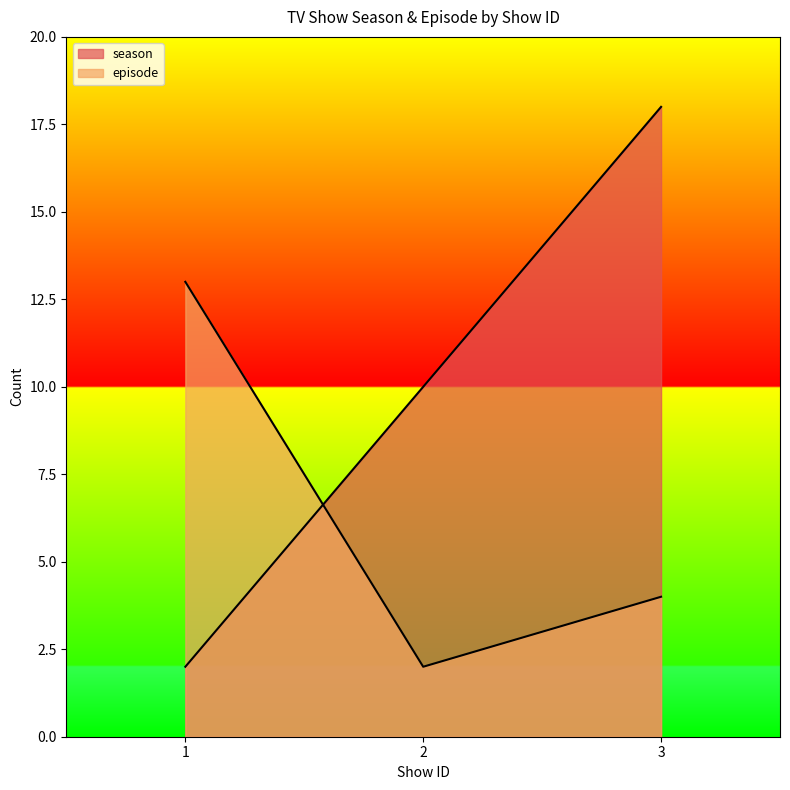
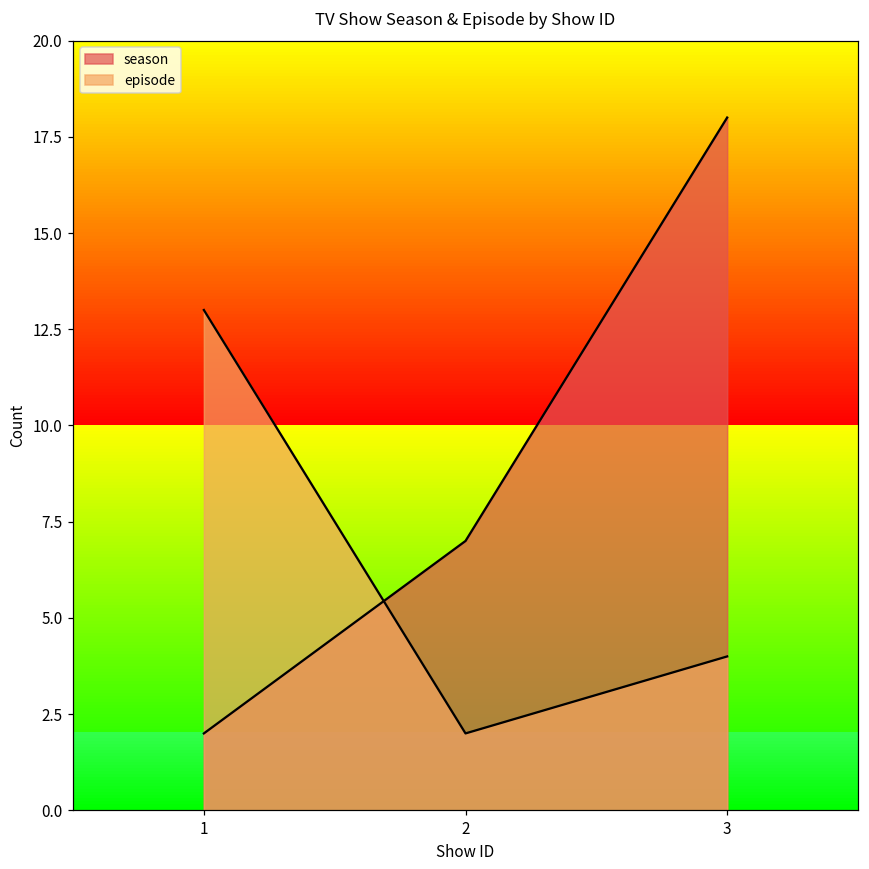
season, 2: 10 -> 7
